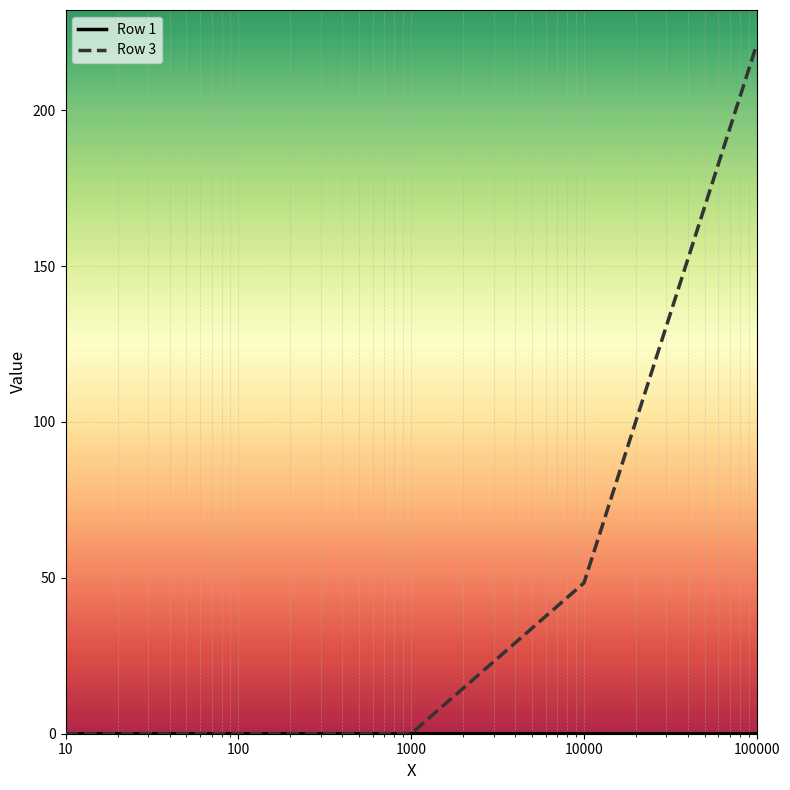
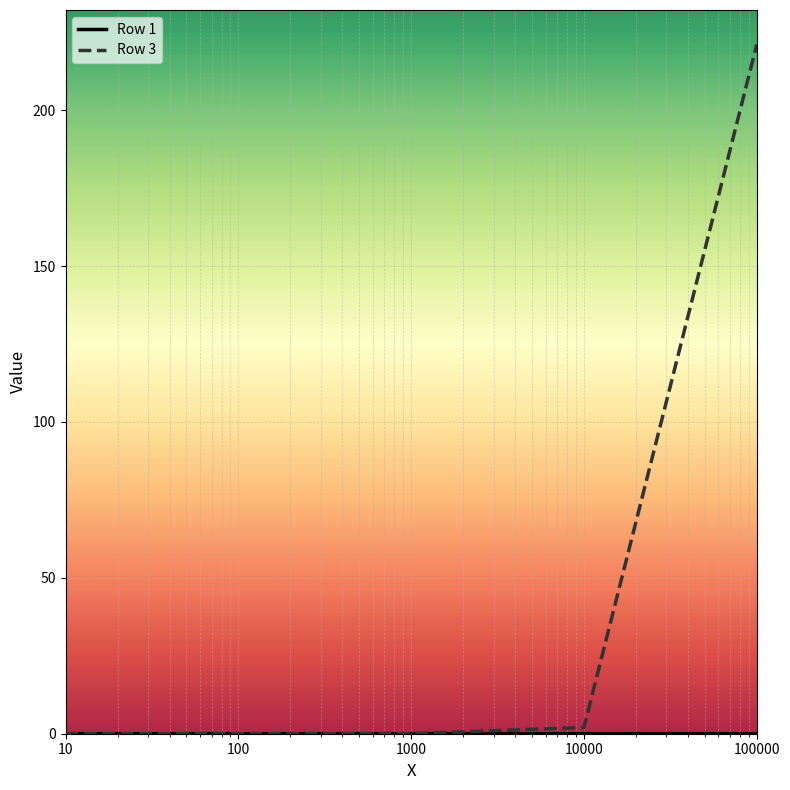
Row 3, 10000: 48 -> 2
